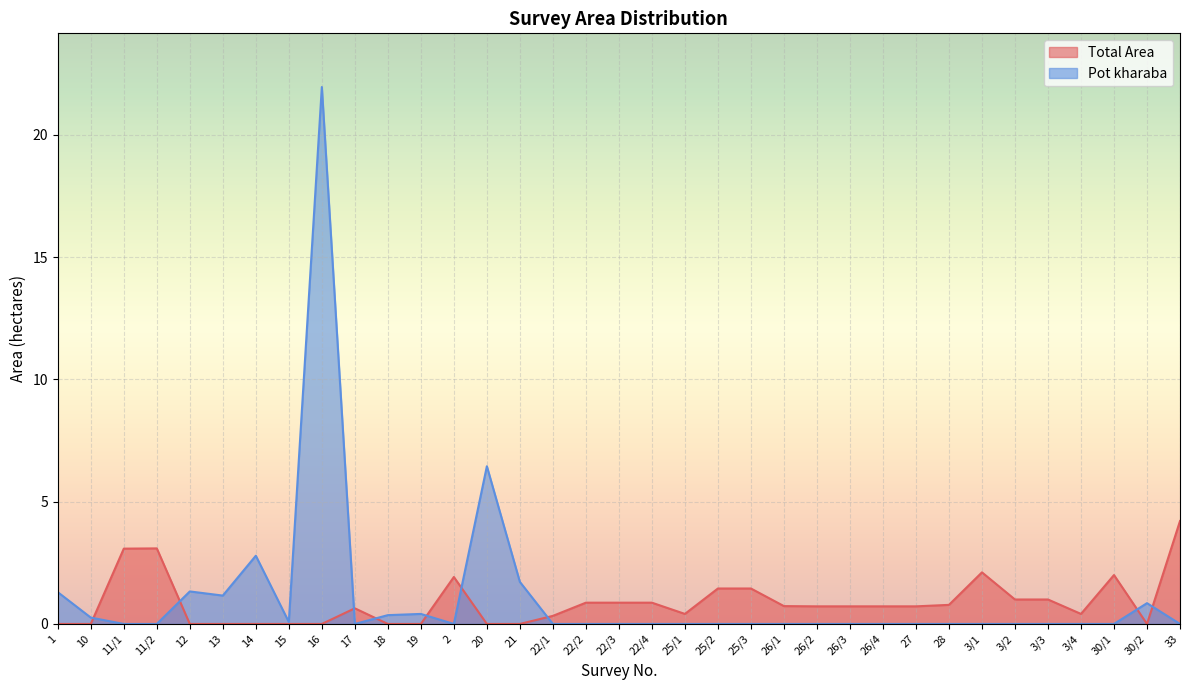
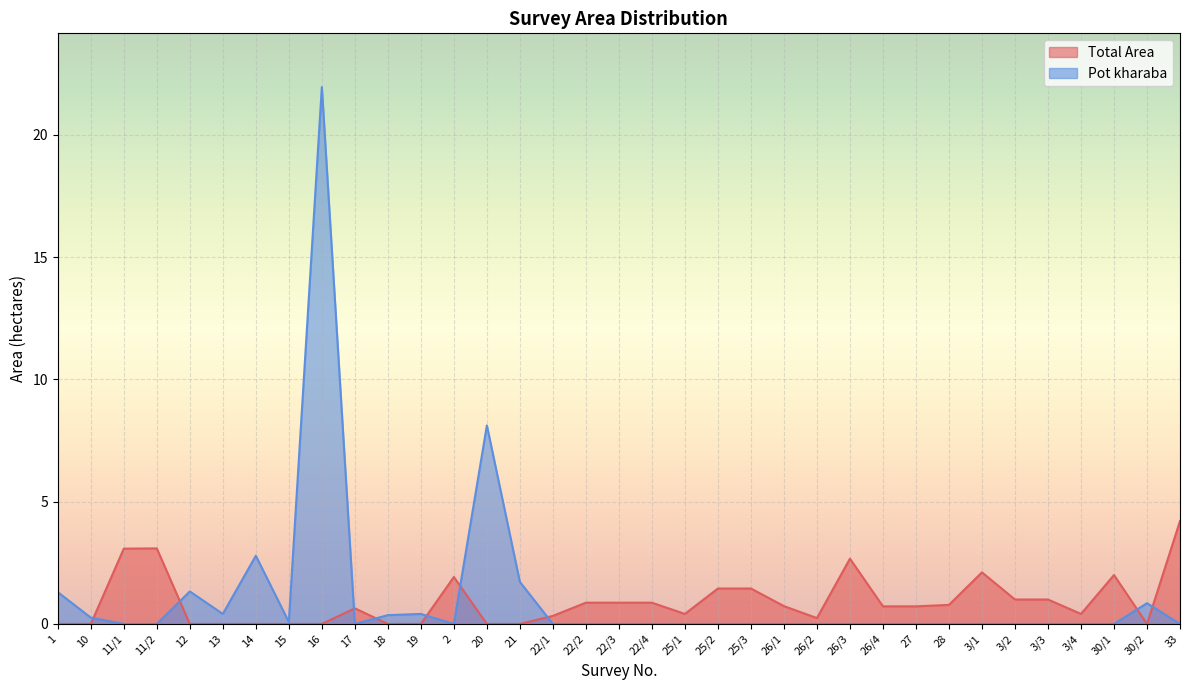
Pot kharaba, 13: 1.2 -> 0.4
Pot kharaba, 20: 6.5 -> 8.1
Total Area, 26/2: 0.7 -> 0.2
Total Area, 26/3: 0.7 -> 2.7
